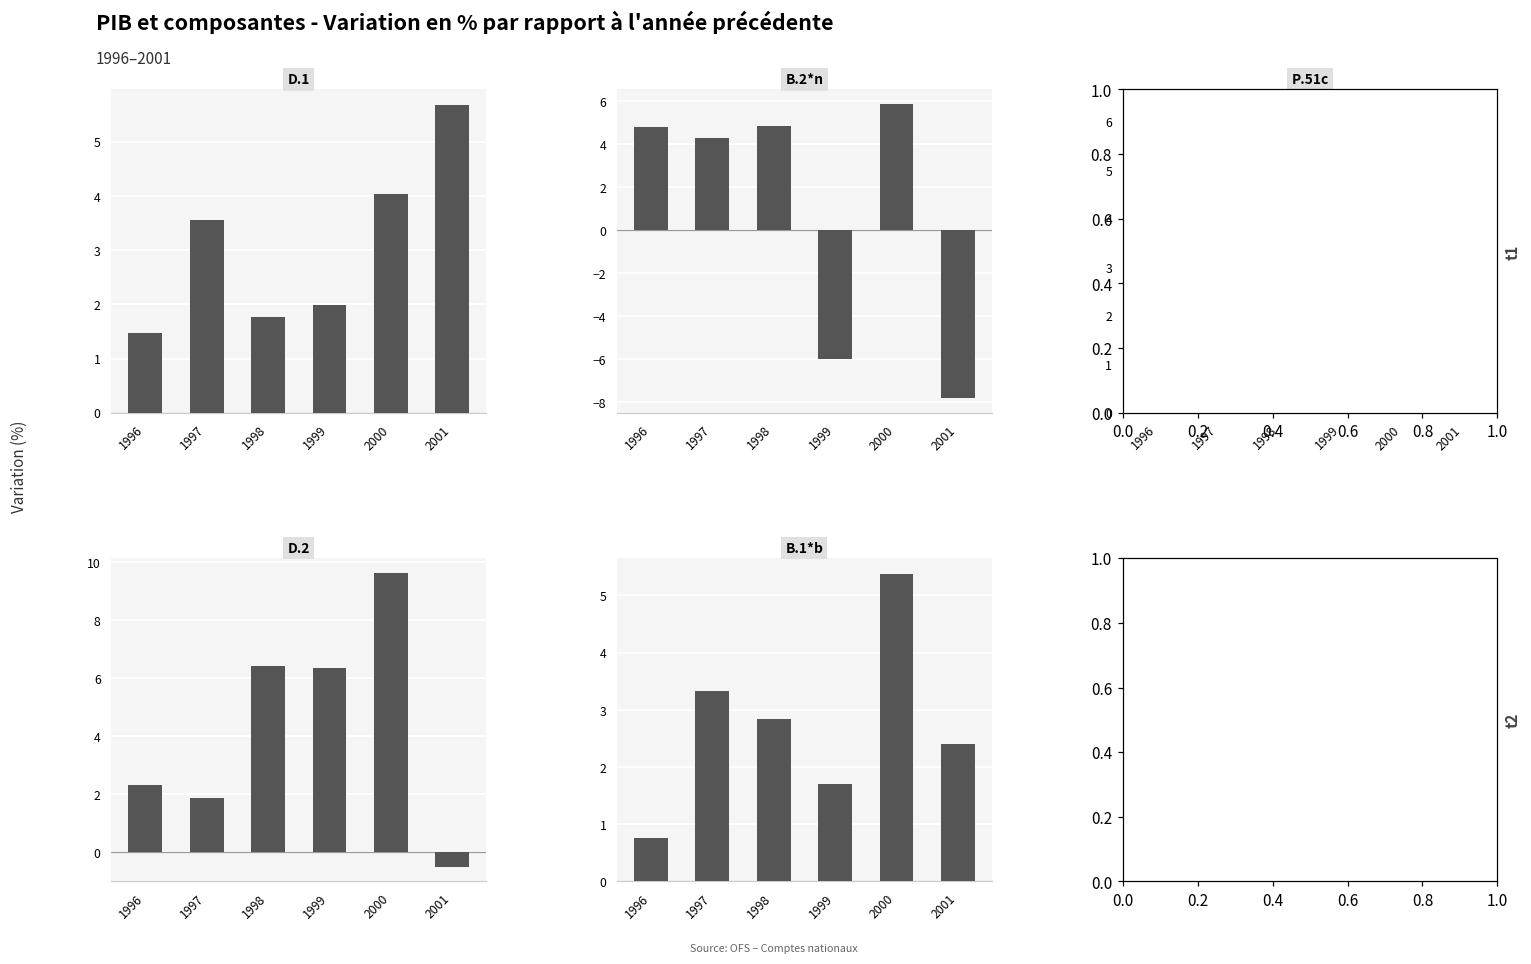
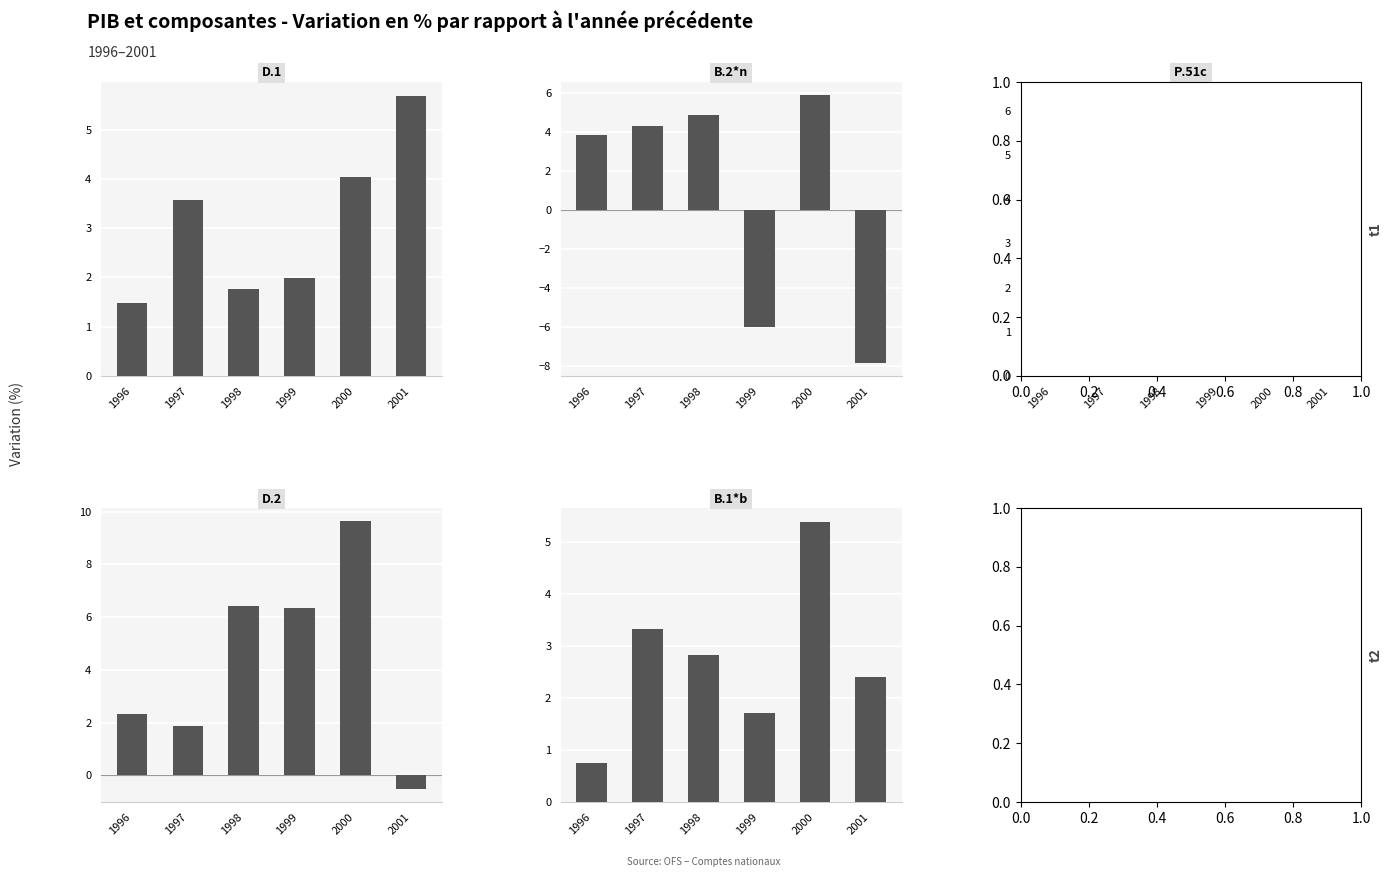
B.2*n, 1996: 4.8 -> 3.8
